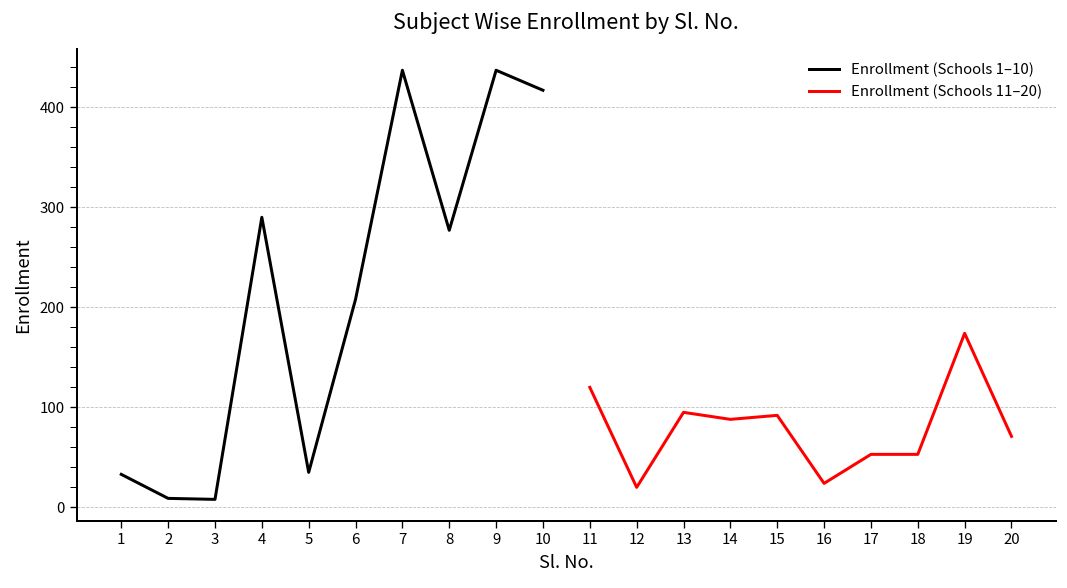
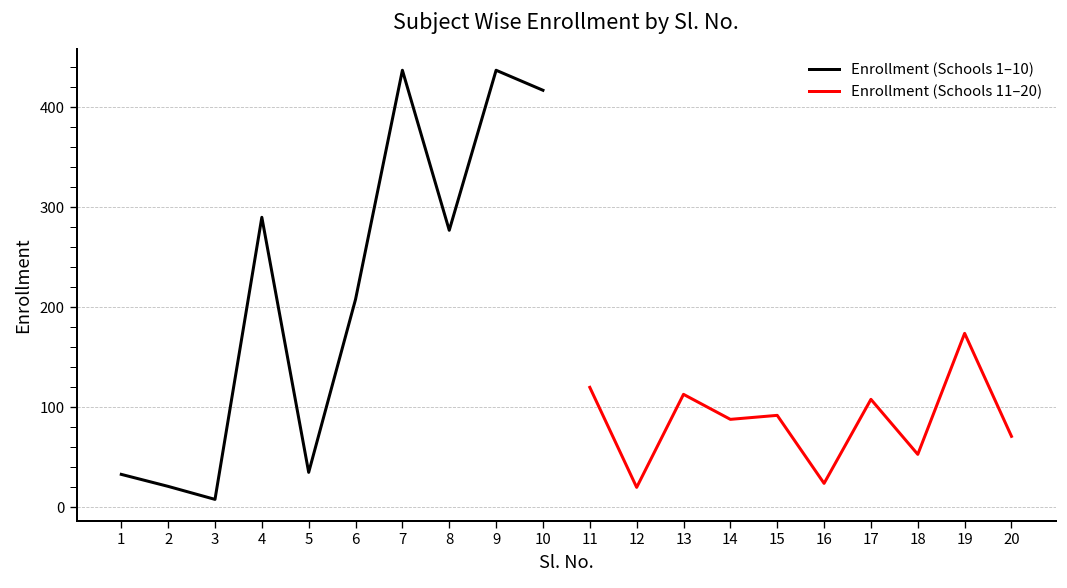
Enrollment (Schools 1–10), 2: 10 -> 20
Enrollment (Schools 11–20), 13: 100 -> 110
Enrollment (Schools 11–20), 17: 50 -> 110
